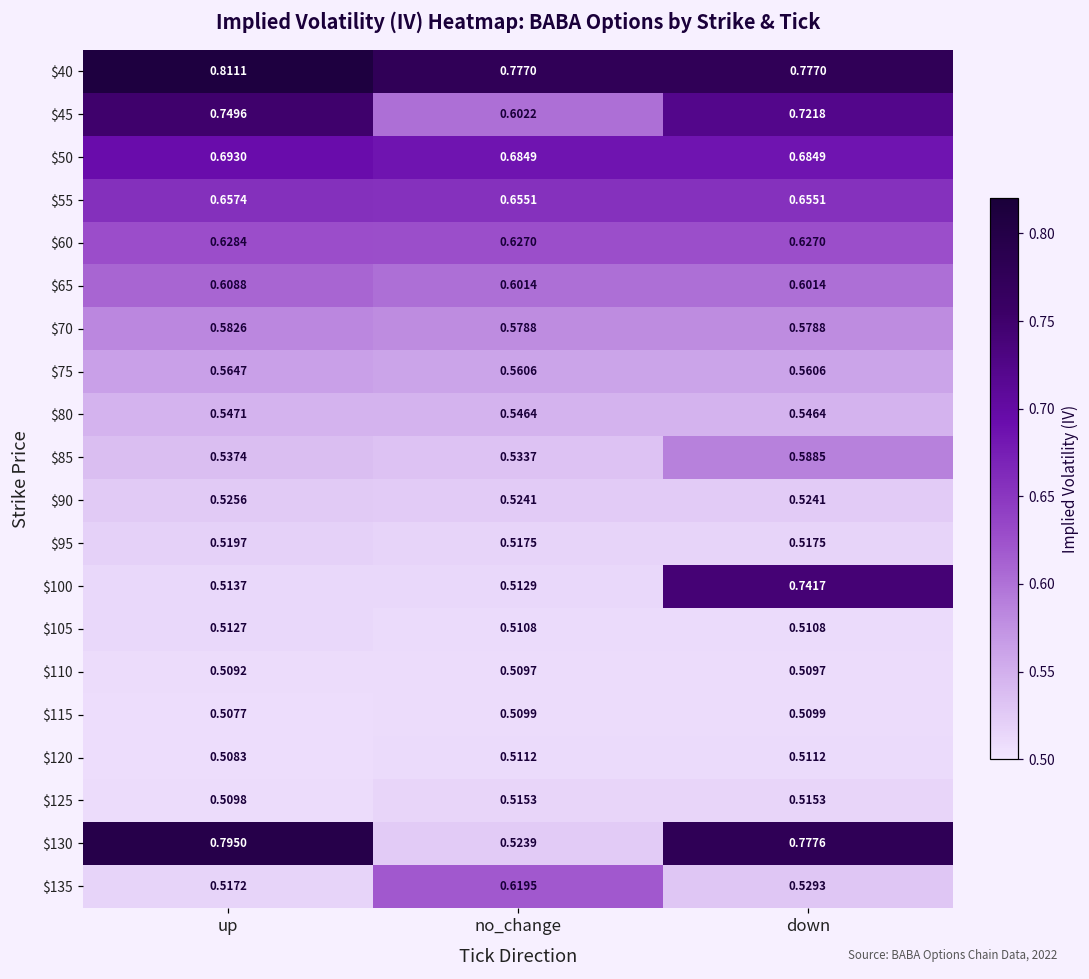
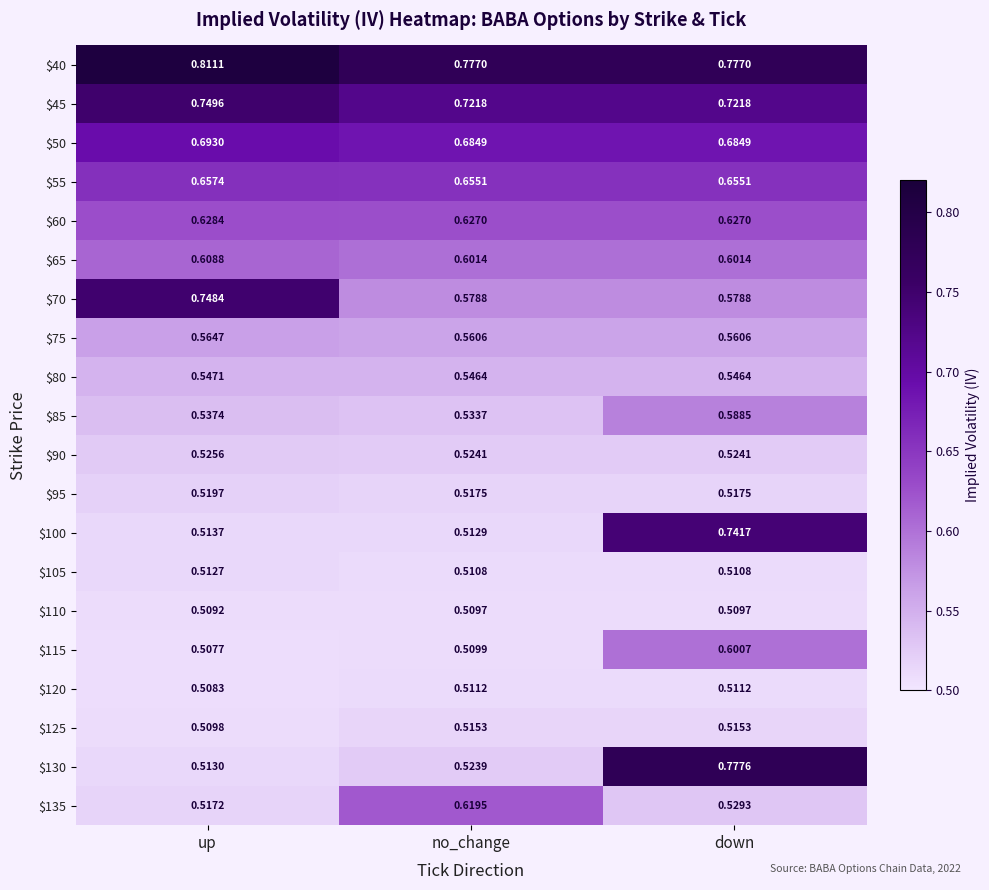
$45, no_change: 0.6022 -> 0.7218
$70, up: 0.5826 -> 0.7484
$115, down: 0.5099 -> 0.6007
$130, up: 0.7950 -> 0.5130
